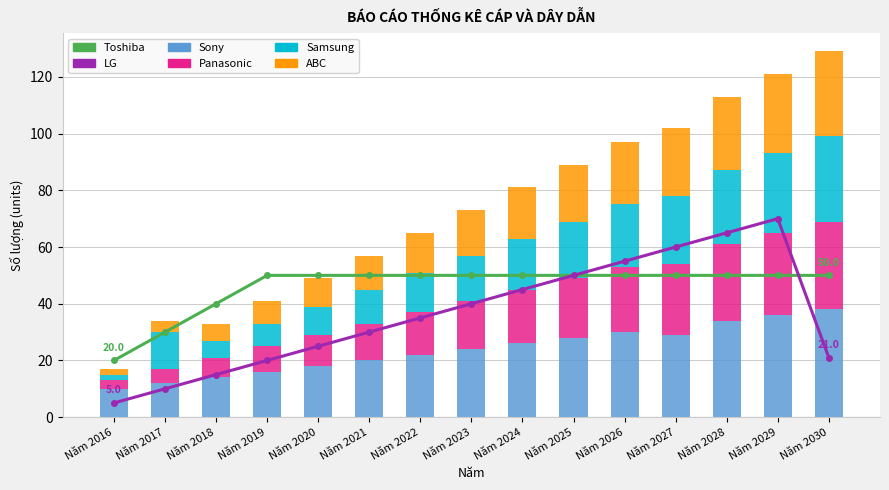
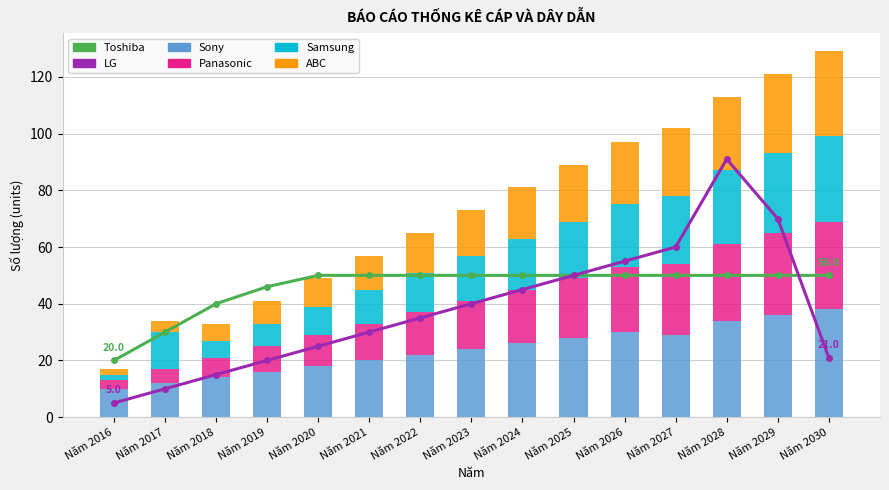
Toshiba, Năm 2019: 50 -> 46
LG, Năm 2028: 65 -> 91
